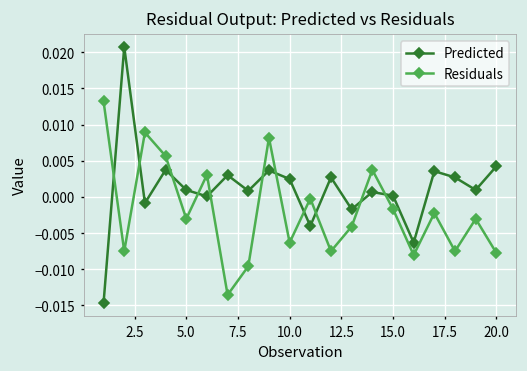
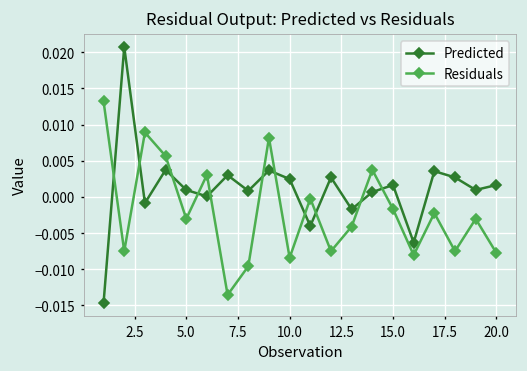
Residuals, 10.0: -0.006 -> -0.008
Predicted, 15.0: 0.000 -> 0.002
Predicted, 20.0: 0.004 -> 0.002
